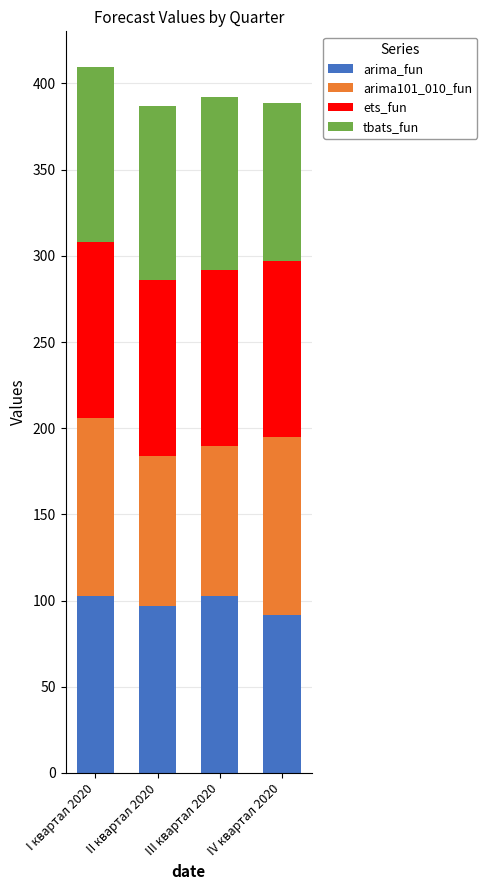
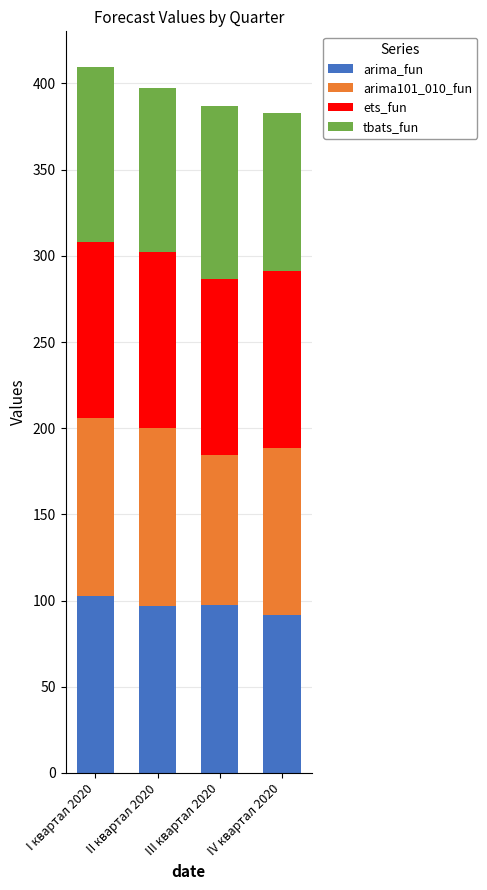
arima101_010_fun, II квартал 2020: 87 -> 103
tbats_fun, II квартал 2020: 101 -> 95
arima_fun, III квартал 2020: 103 -> 97
arima101_010_fun, IV квартал 2020: 103 -> 97
